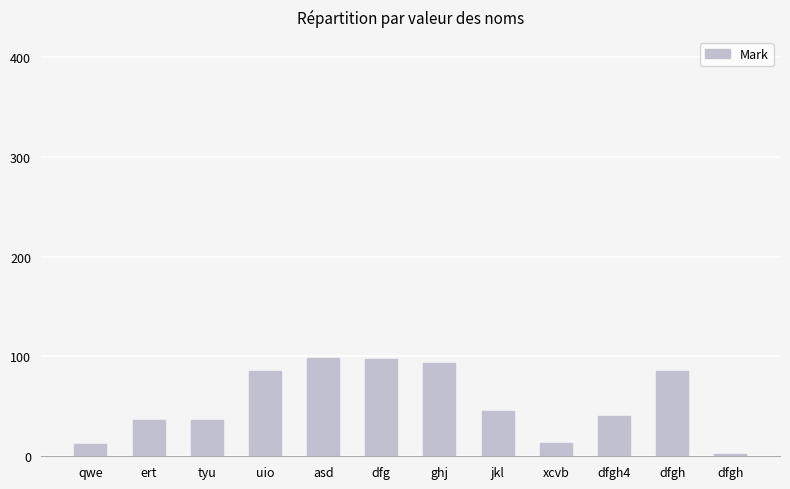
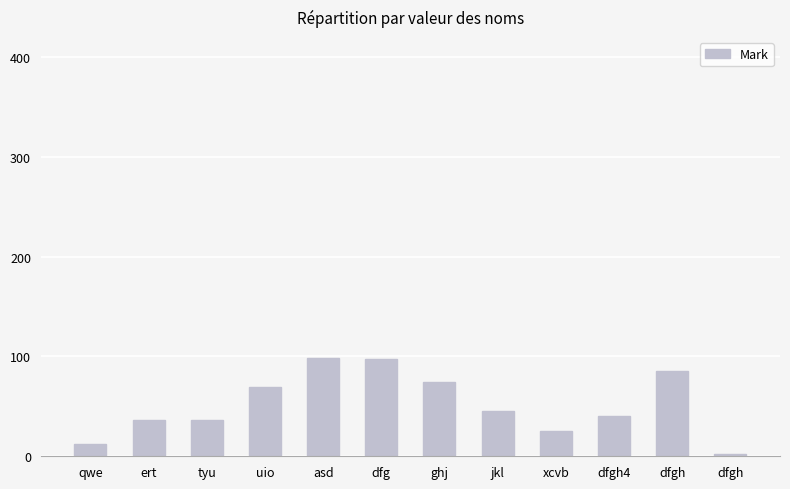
uio: 90 -> 70
ghj: 90 -> 70
xcvb: 10 -> 30
